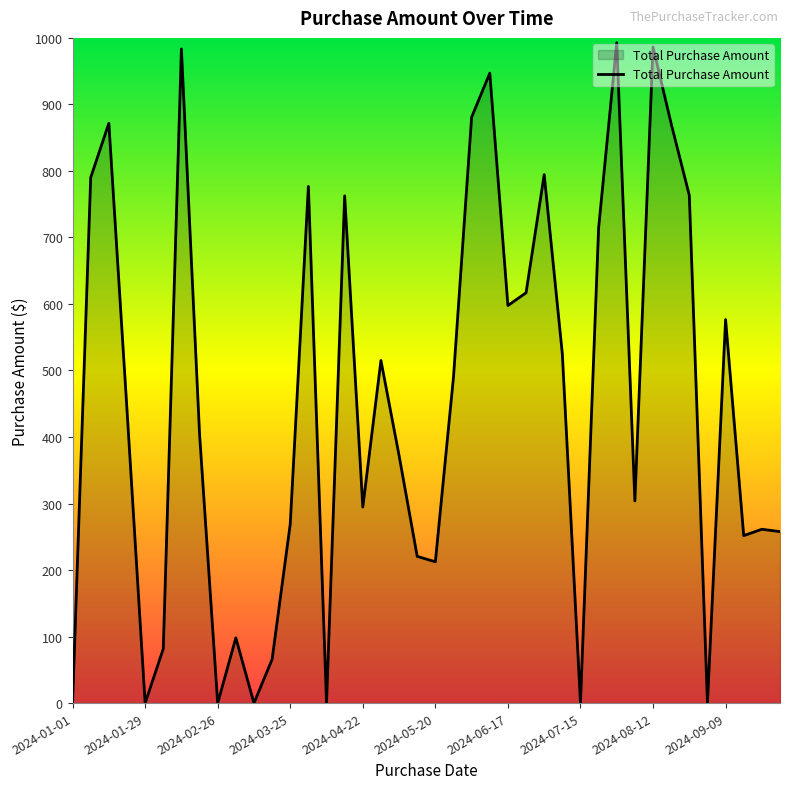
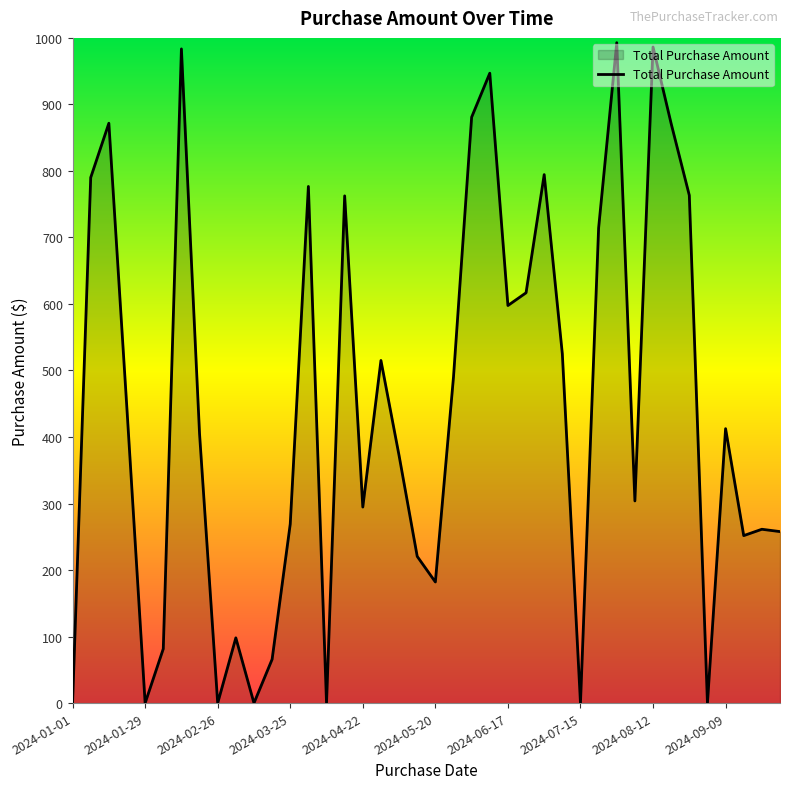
2024-05-20: 210 -> 180
2024-09-09: 580 -> 410
